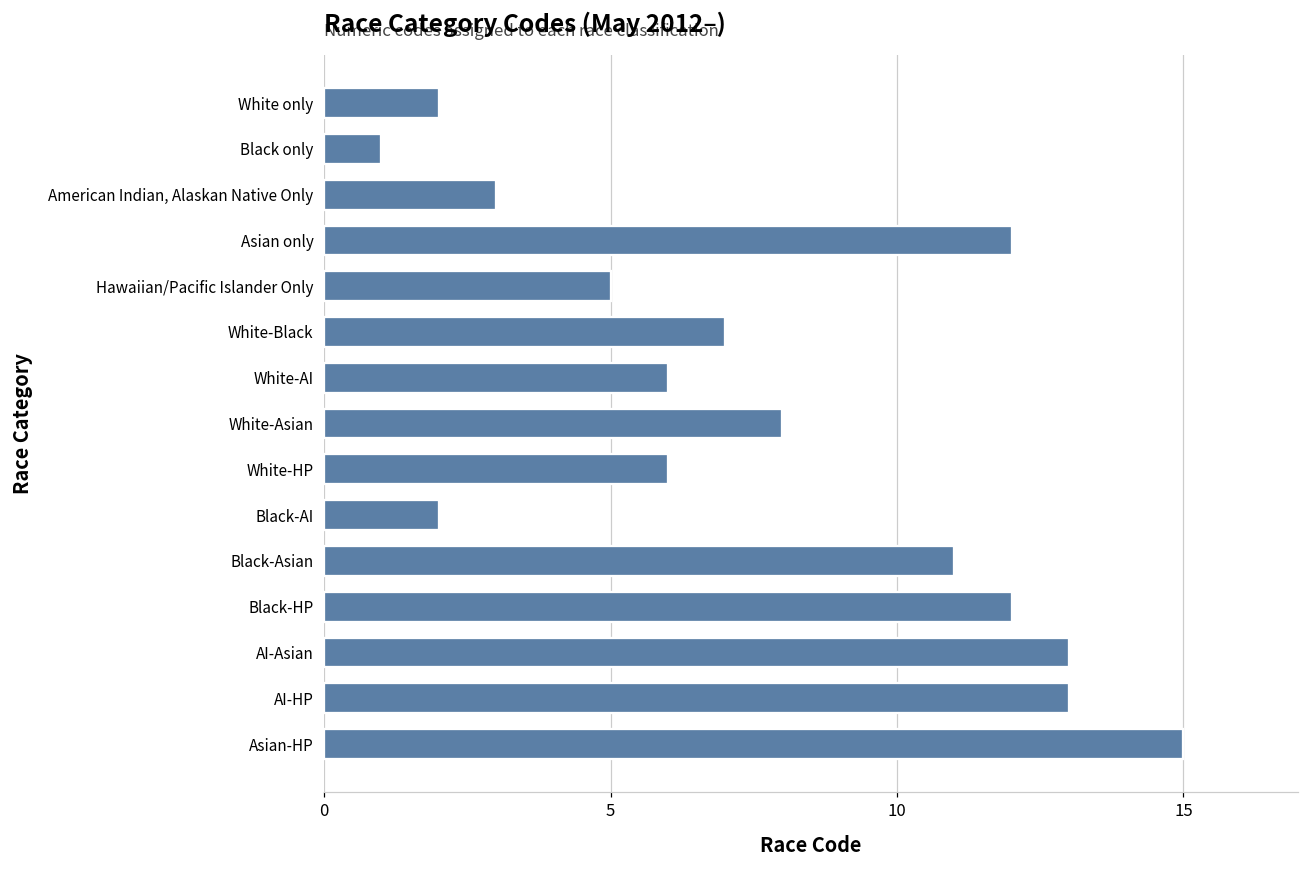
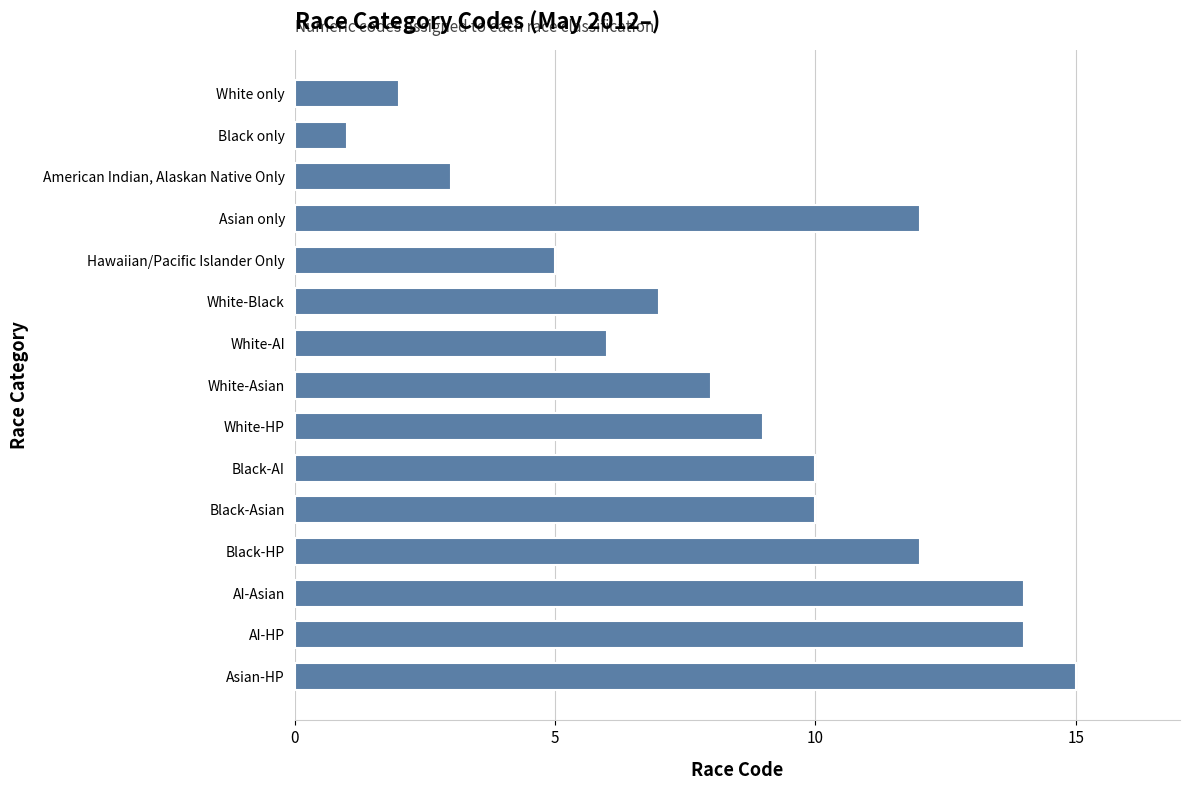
White-HP: 6 -> 9
Black-AI: 2 -> 10
Black-Asian: 11 -> 10
AI-Asian: 13 -> 14
AI-HP: 13 -> 14
